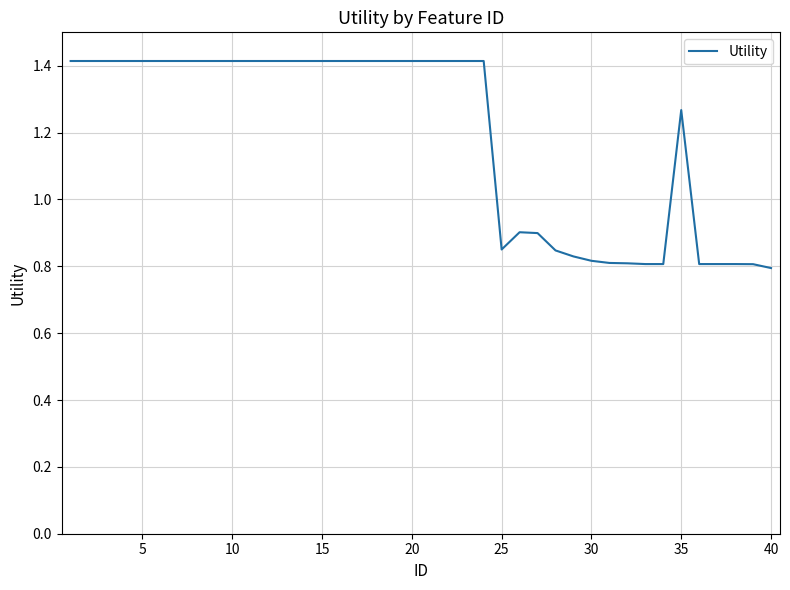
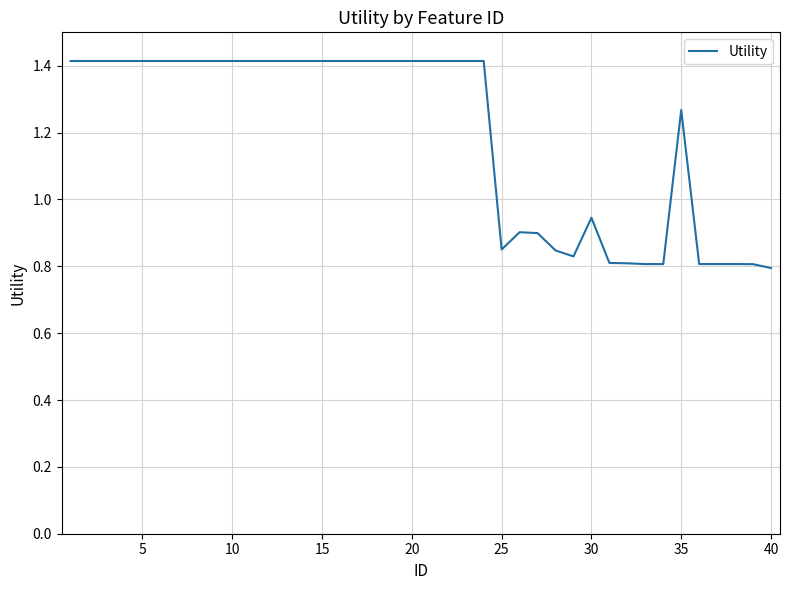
30: 0.82 -> 0.95
